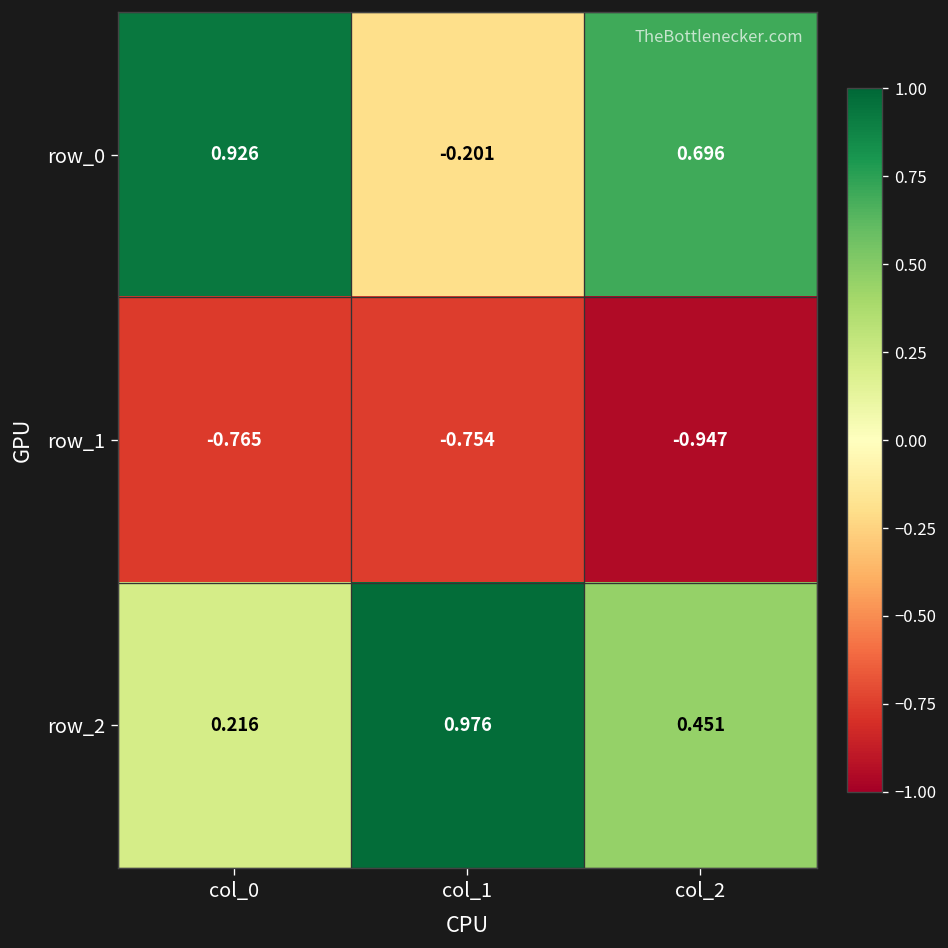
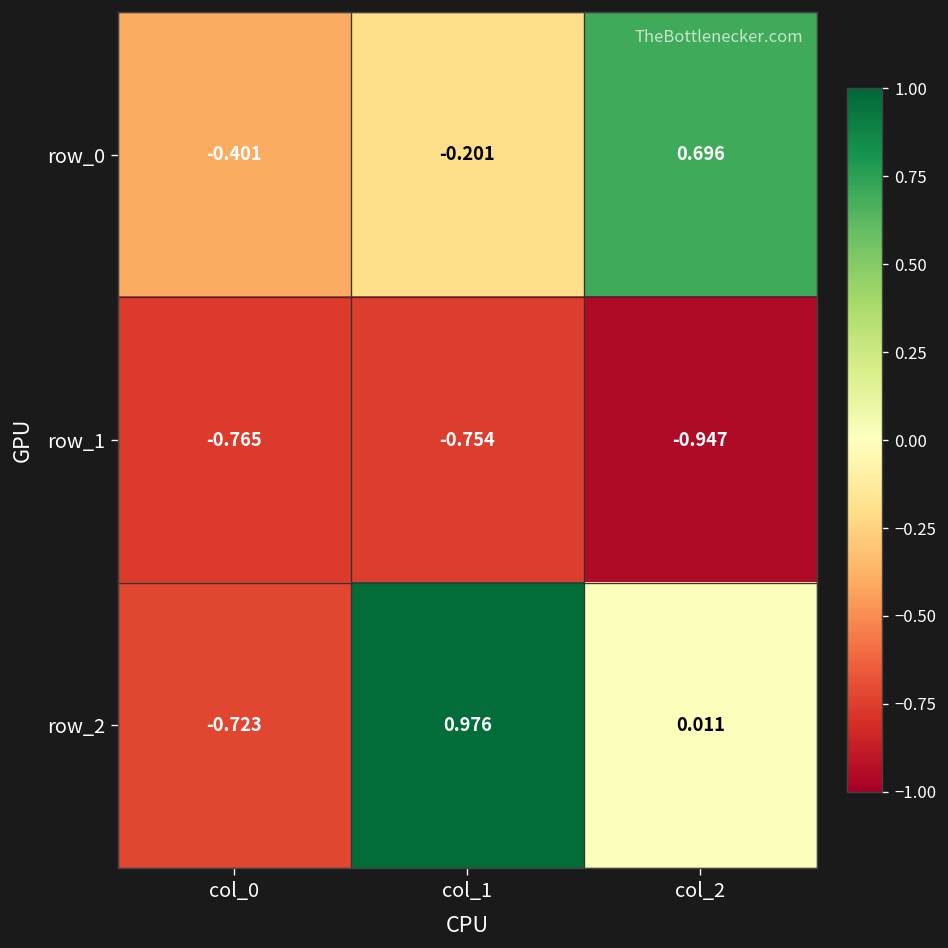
row_0, col_0: 0.926 -> -0.401
row_2, col_0: 0.216 -> -0.723
row_2, col_2: 0.451 -> 0.011
